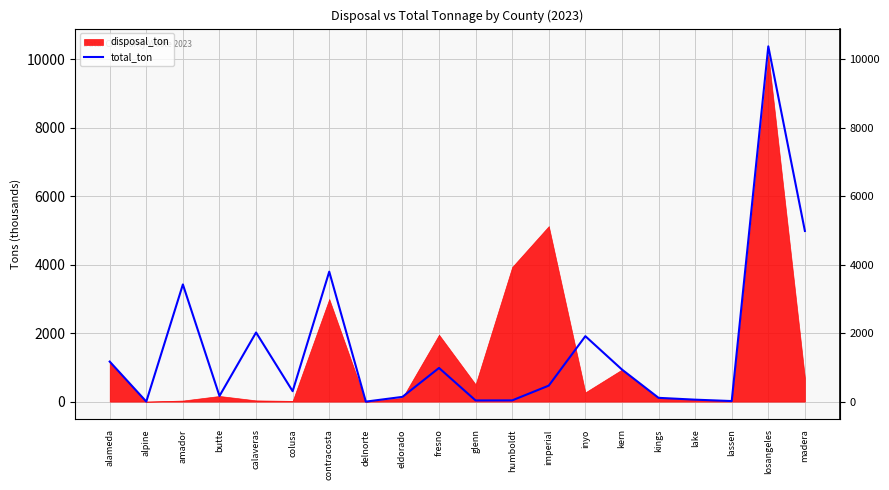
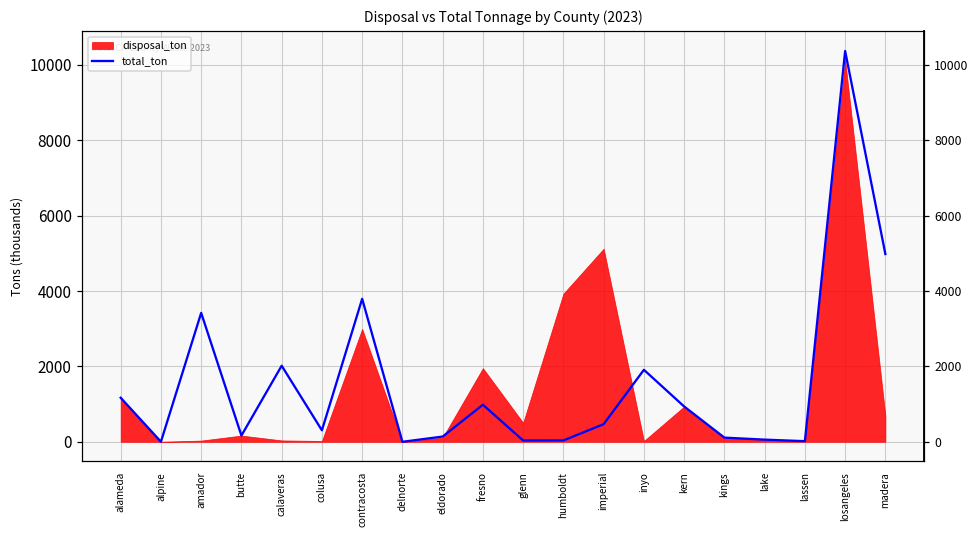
disposal_ton, inyo: 300 -> 0
